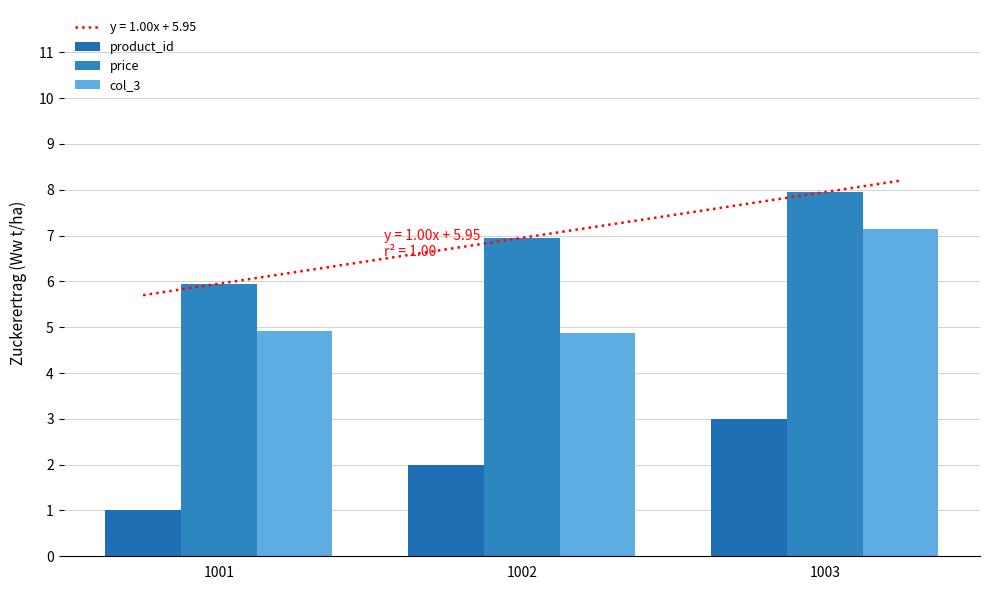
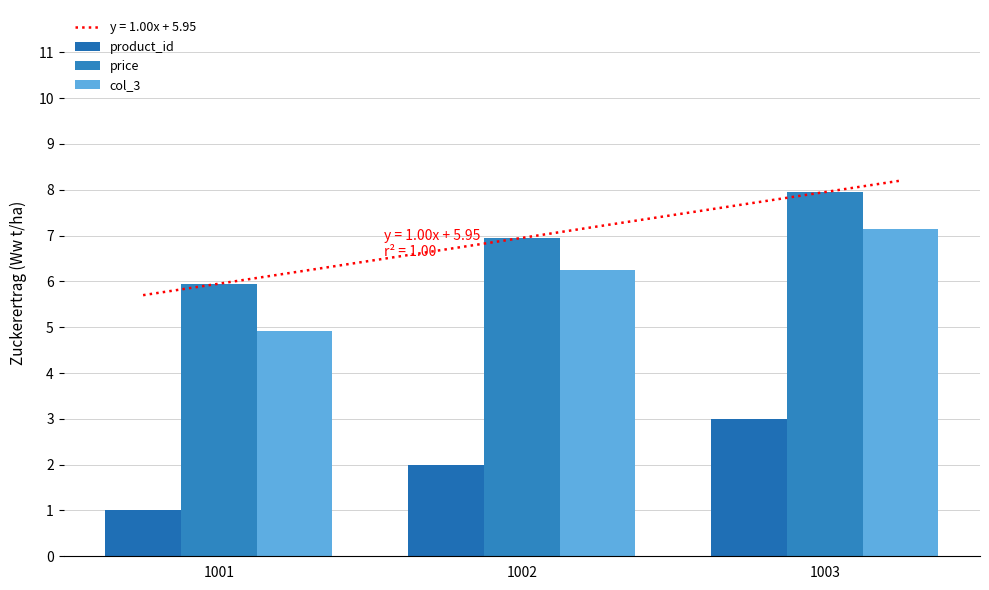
col_3, 1002: 4.9 -> 6.3
